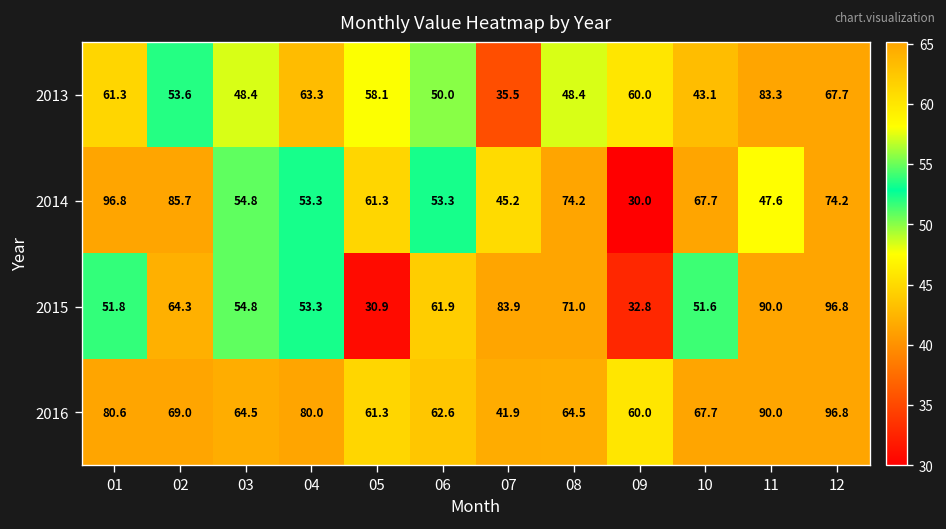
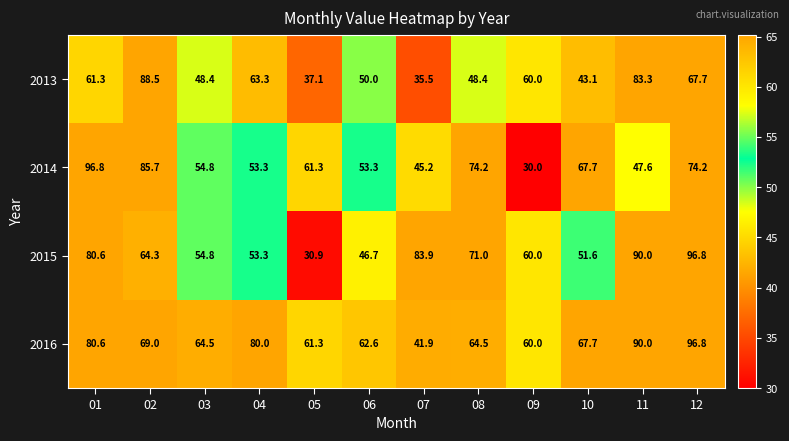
2013, 02: 53.6 -> 88.5
2013, 05: 58.1 -> 37.1
2015, 01: 51.8 -> 80.6
2015, 06: 61.9 -> 46.7
2015, 09: 32.8 -> 60.0
